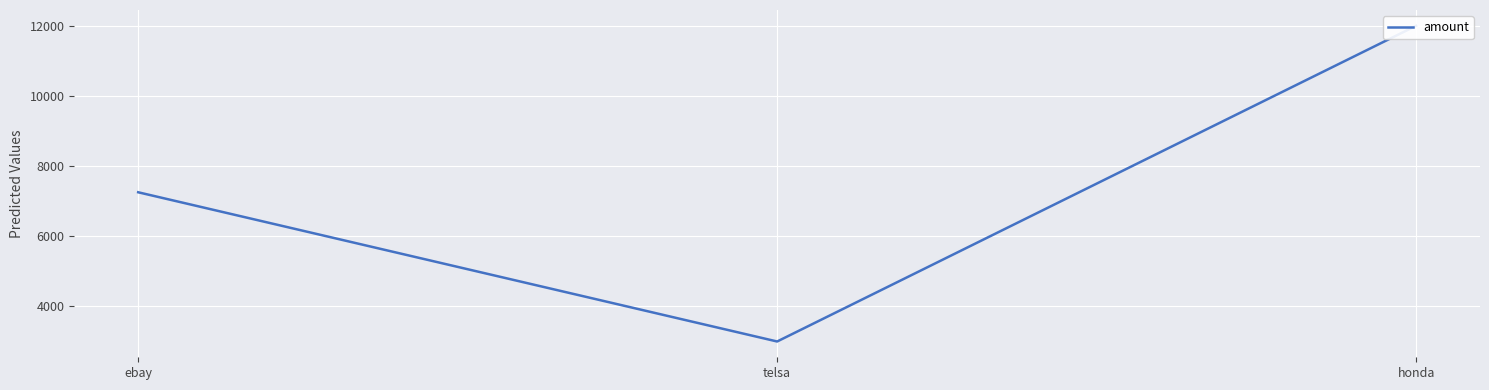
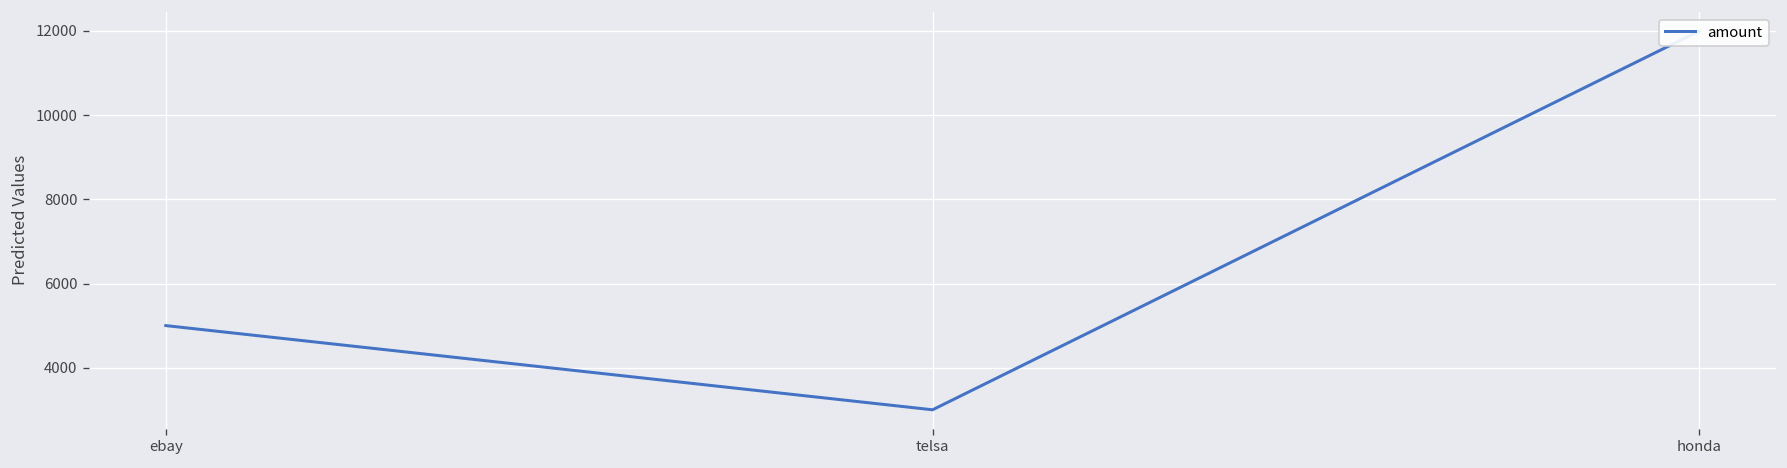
ebay: 7300 -> 5000
